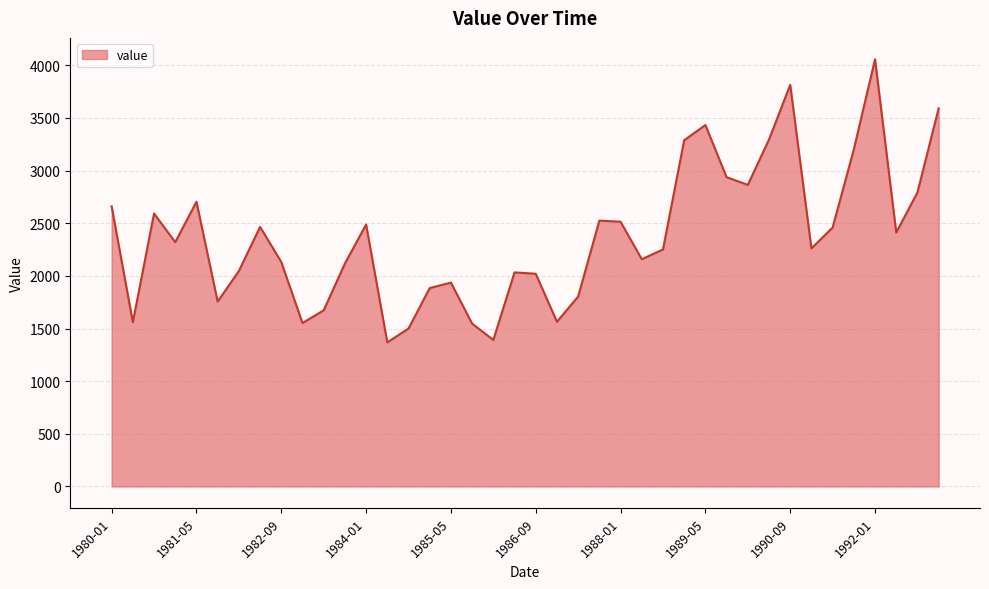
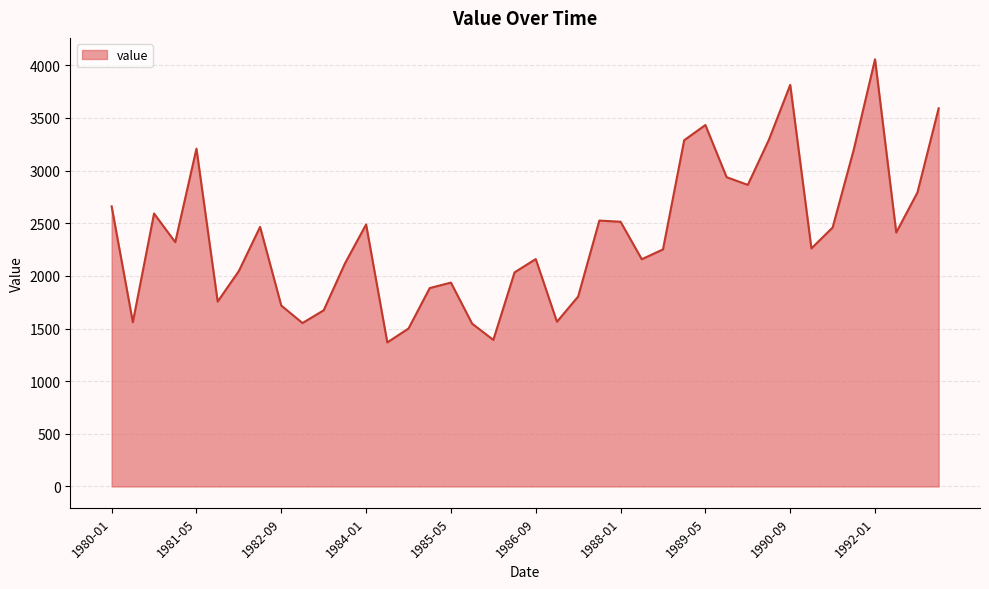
1981-05: 2700 -> 3210
1982-09: 2130 -> 1720
1986-09: 2020 -> 2160
